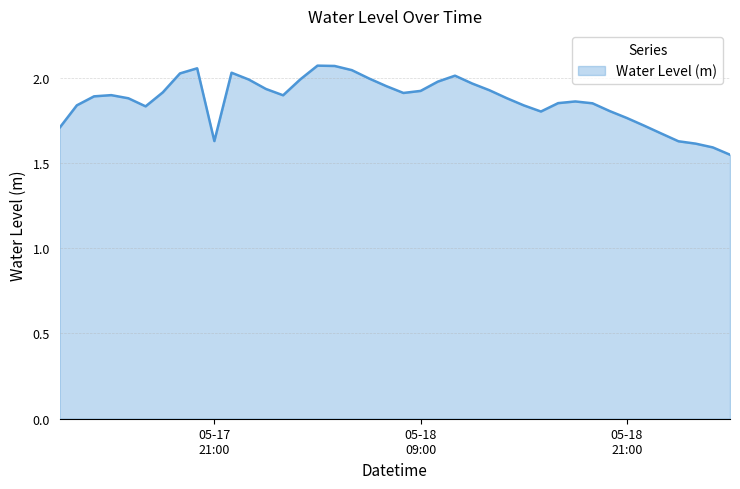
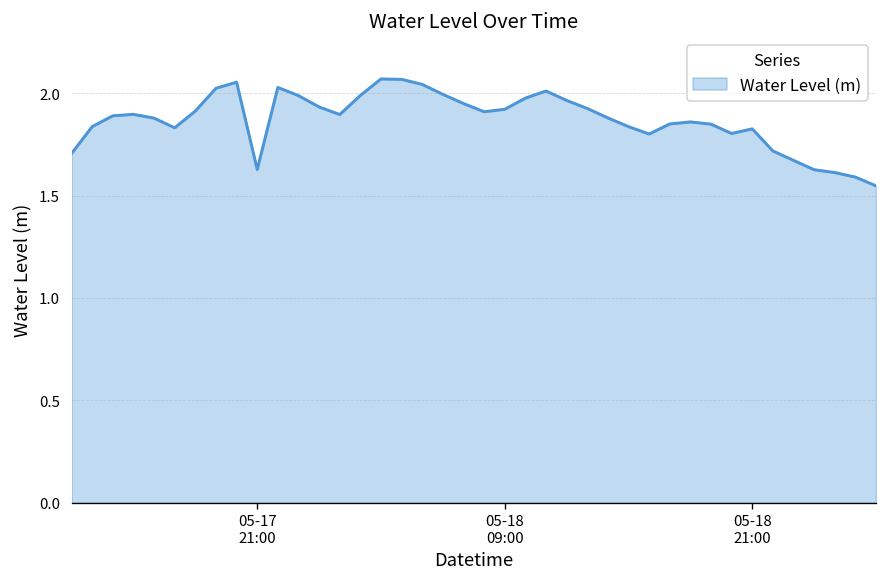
05-18 21:00: 1.76 -> 1.83
